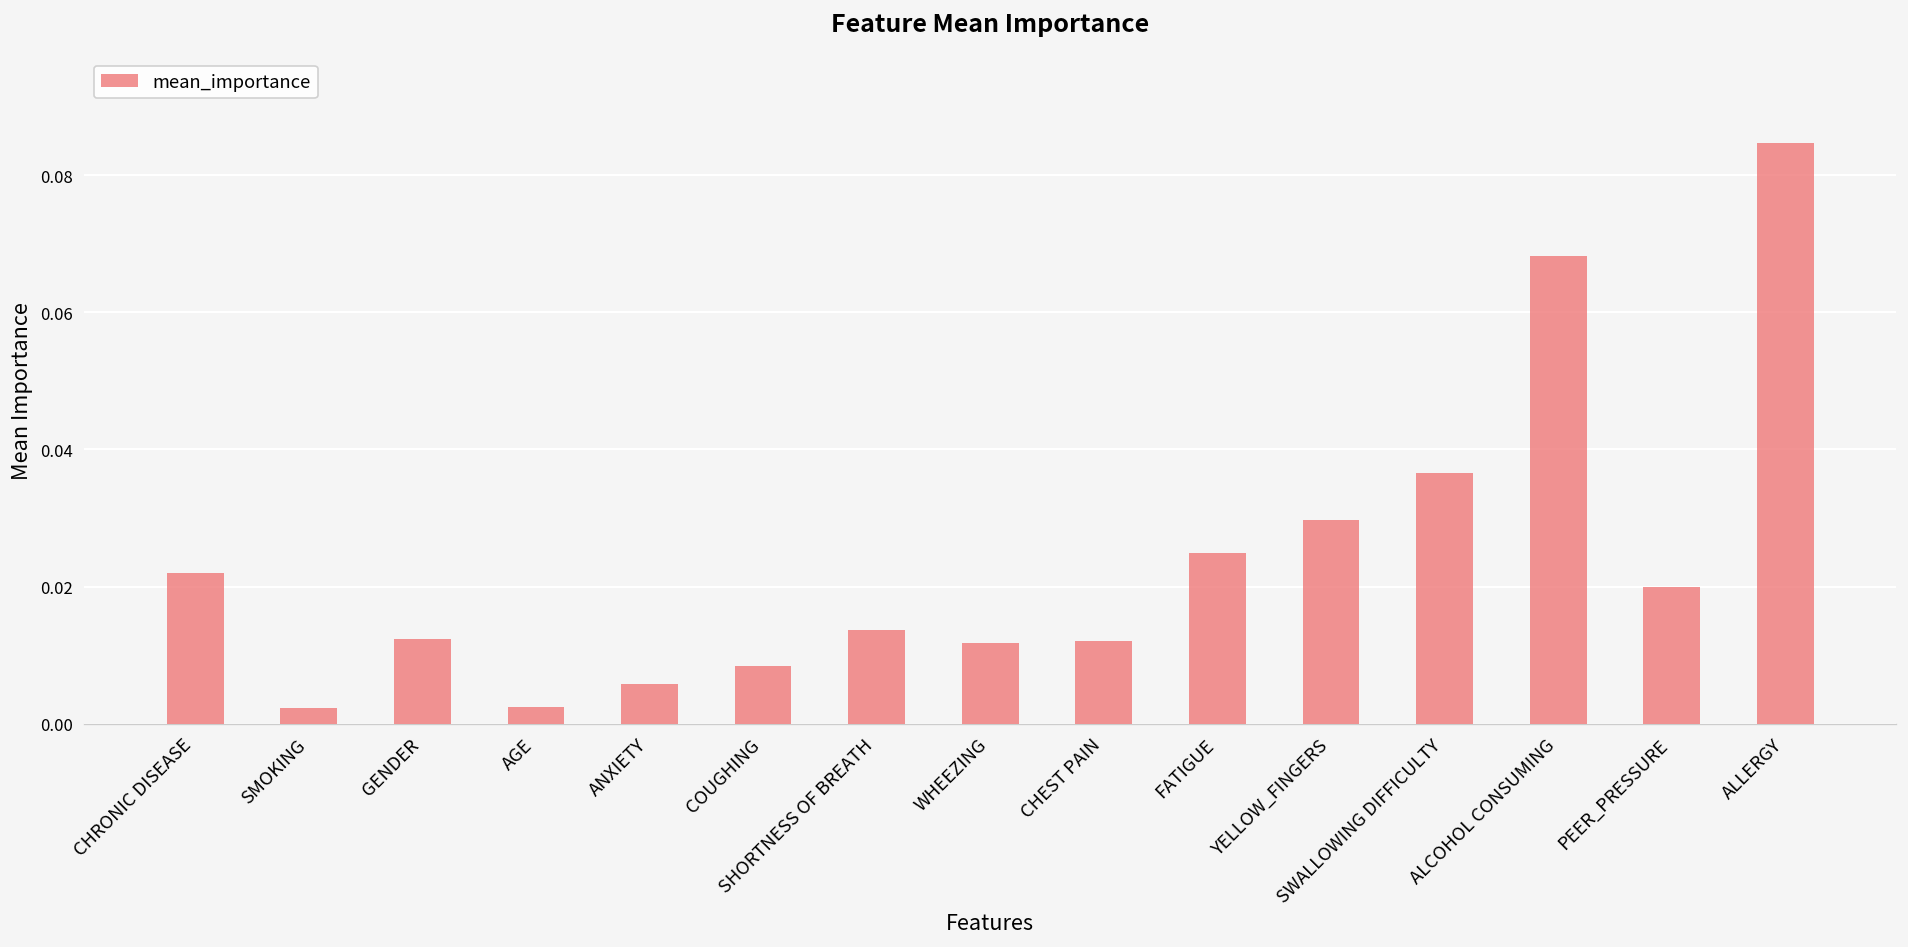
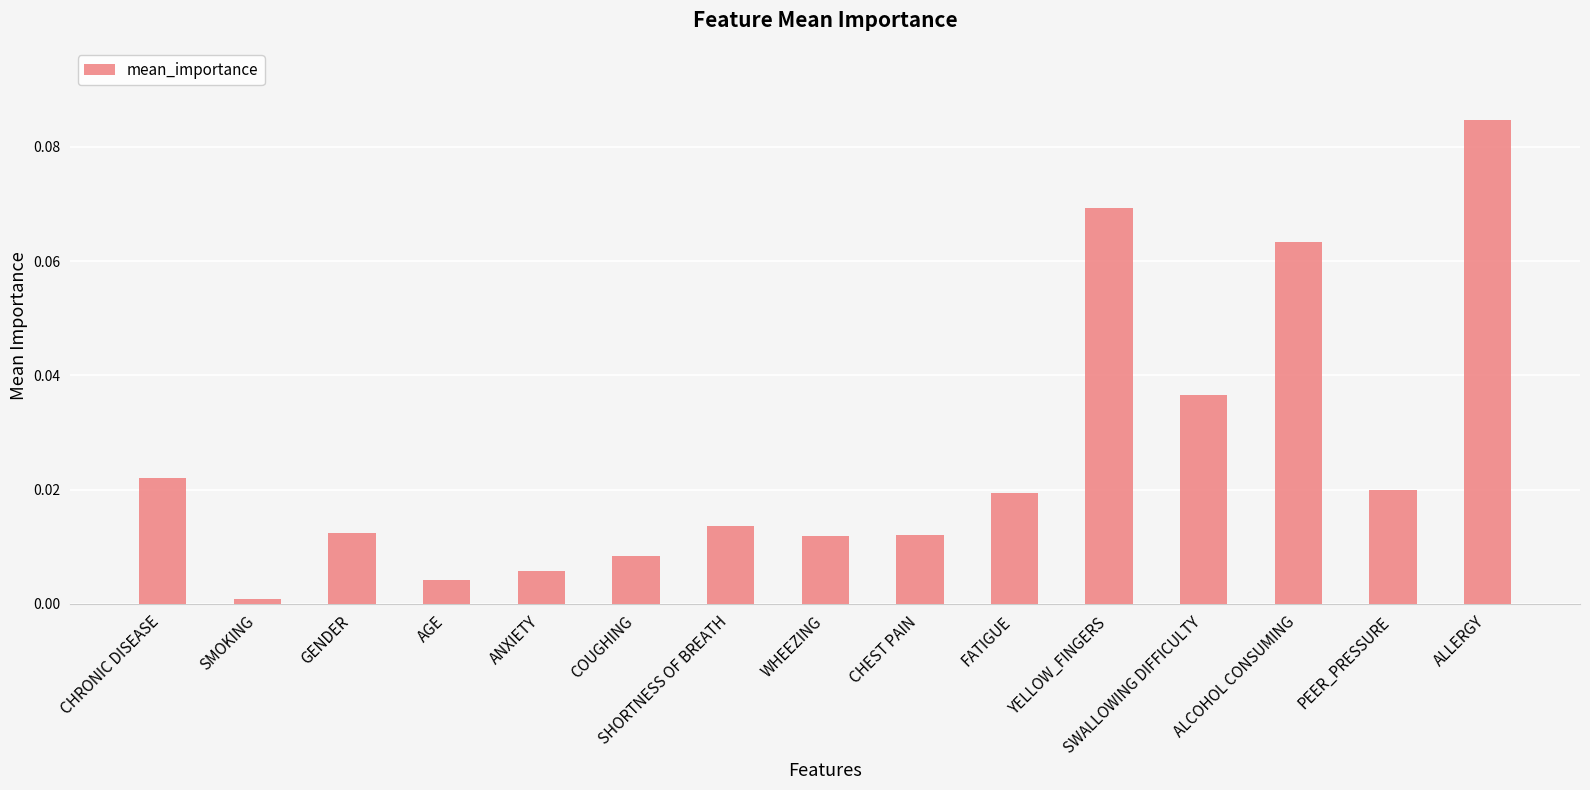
SMOKING: 0.002 -> 0.001
AGE: 0.002 -> 0.004
FATIGUE: 0.025 -> 0.019
YELLOW_FINGERS: 0.030 -> 0.069
ALCOHOL CONSUMING: 0.068 -> 0.063
